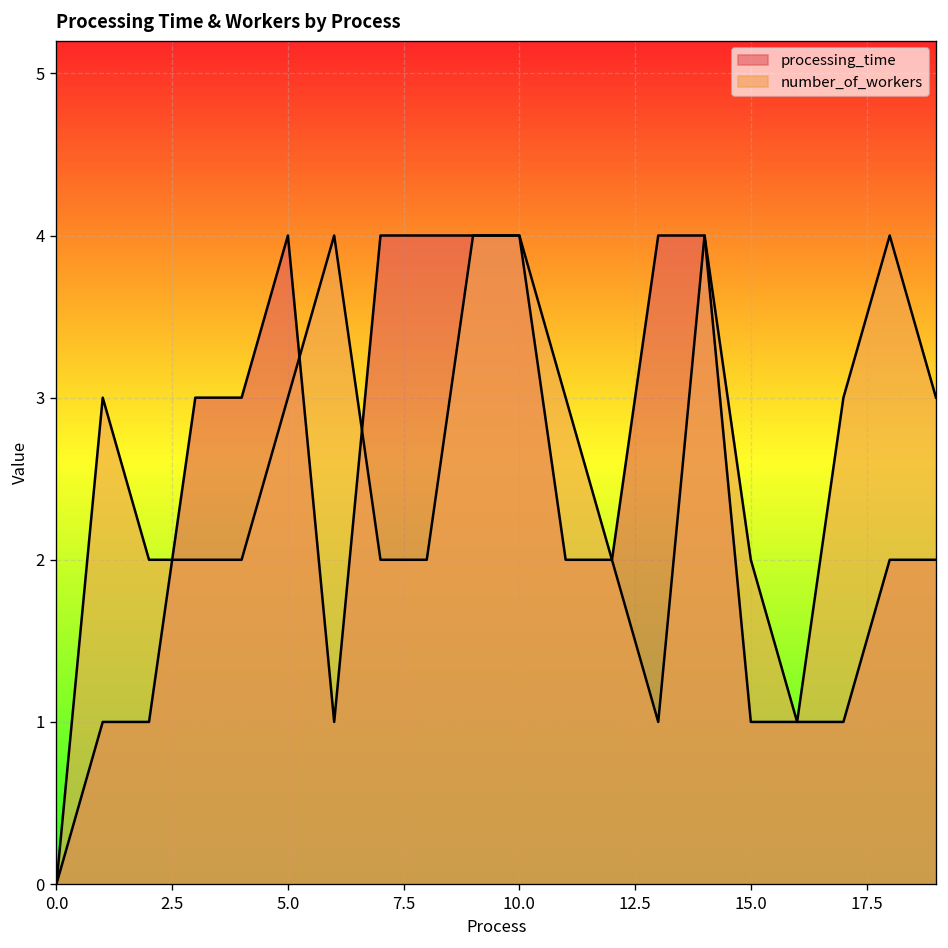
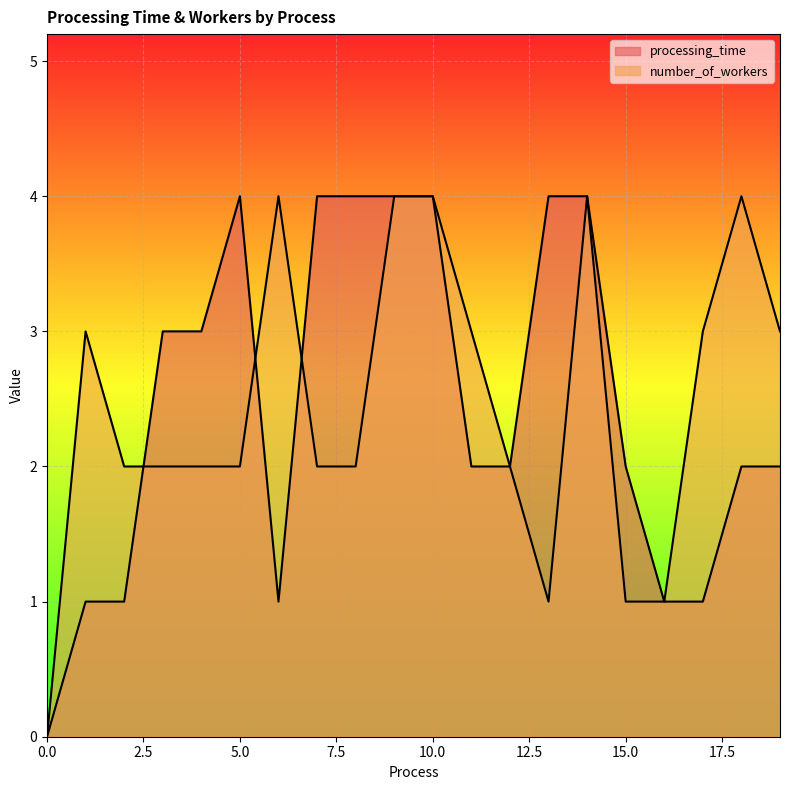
number_of_workers, 5.0: 3 -> 2
processing_time, 15.0: 1 -> 2
number_of_workers, 15.0: 2 -> 1
